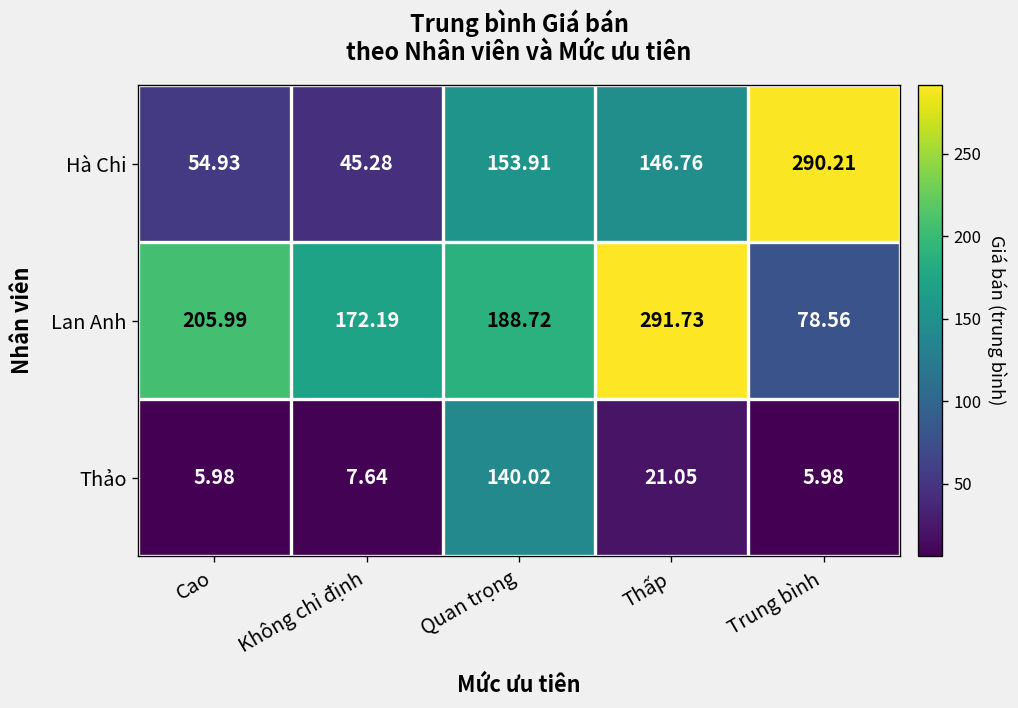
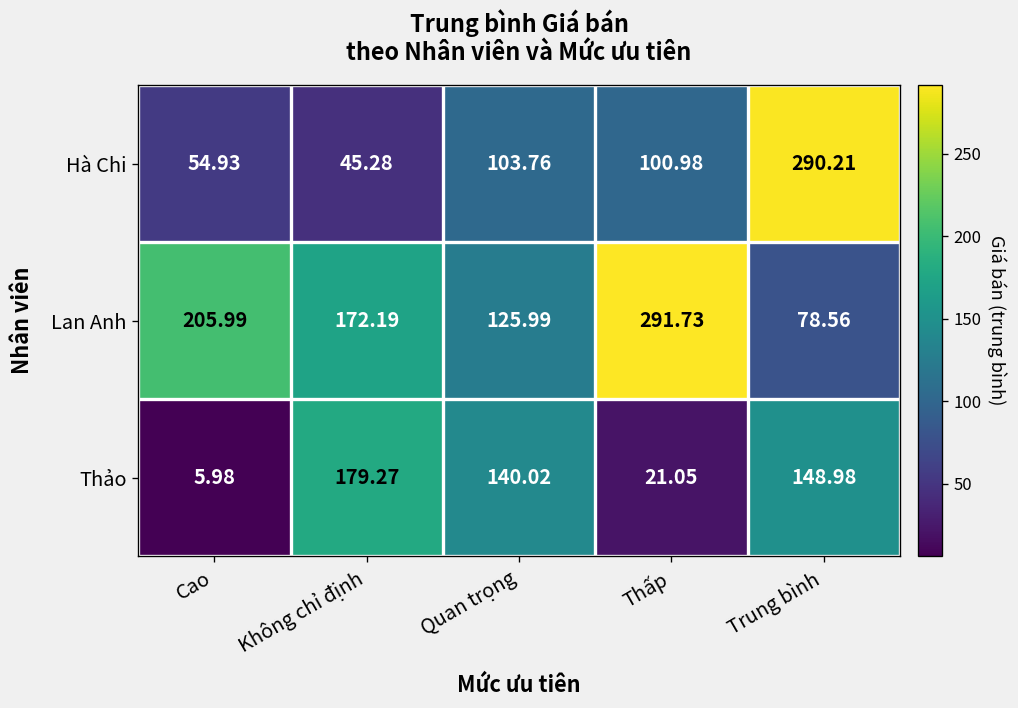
Hà Chi, Quan trọng: 153.91 -> 103.76
Hà Chi, Thấp: 146.76 -> 100.98
Lan Anh, Quan trọng: 188.72 -> 125.99
Thảo, Không chỉ định: 7.64 -> 179.27
Thảo, Trung bình: 5.98 -> 148.98
